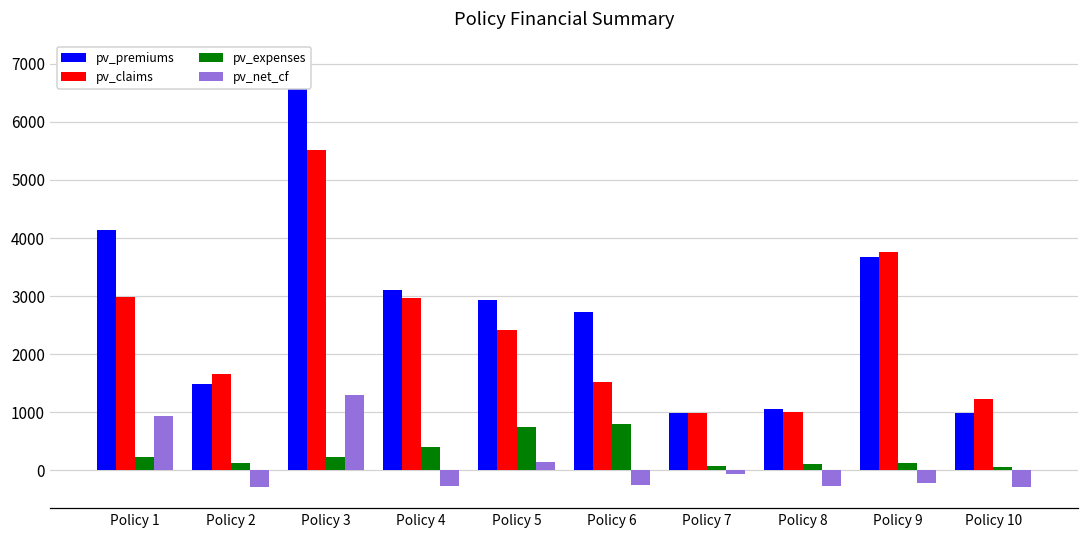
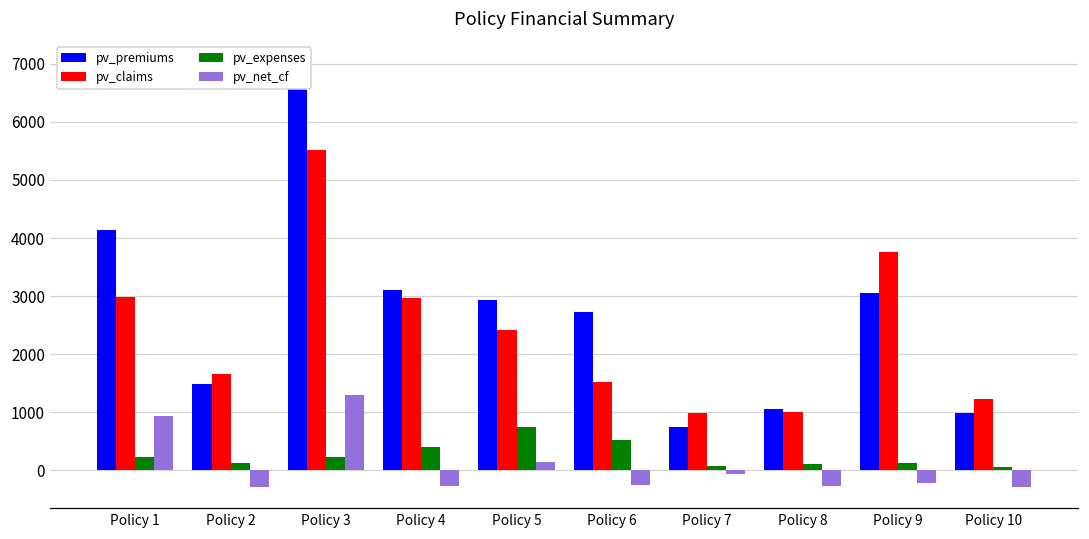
pv_expenses, Policy 6: 800 -> 500
pv_premiums, Policy 7: 1000 -> 800
pv_premiums, Policy 9: 3700 -> 3100
